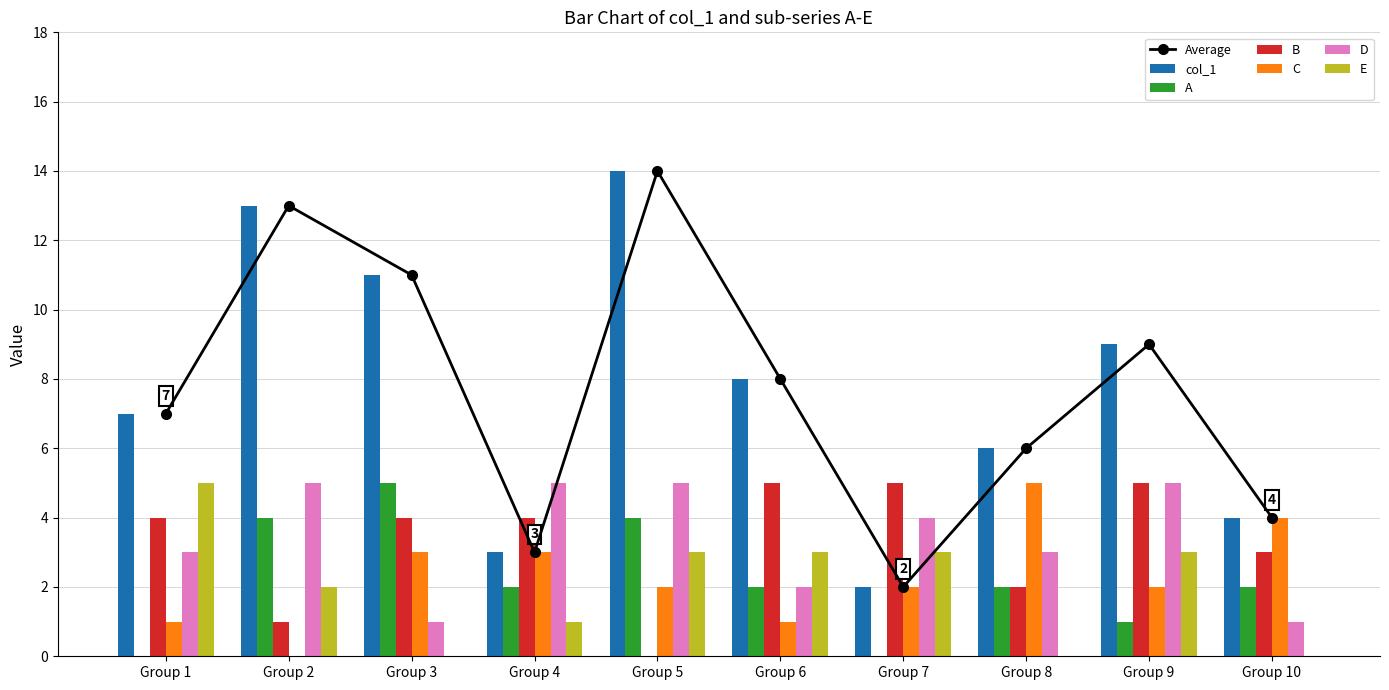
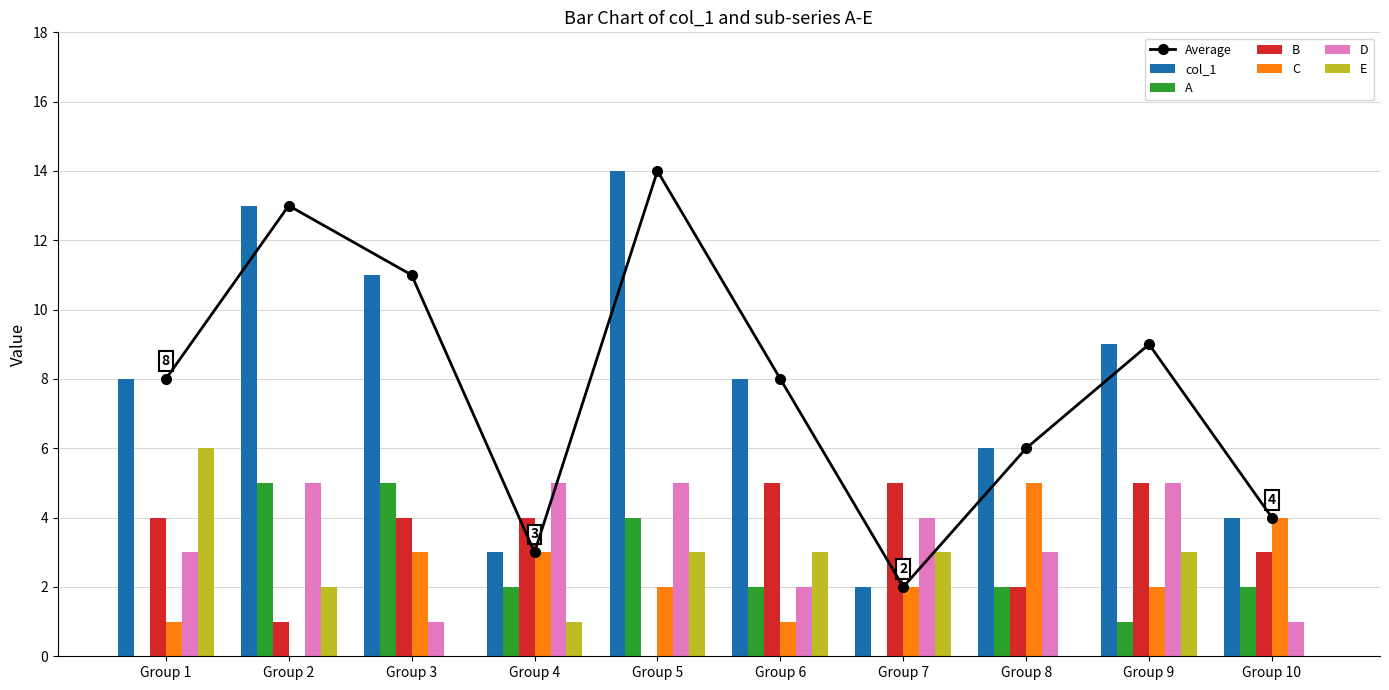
col_1, Group 1: 7 -> 8
Average, Group 1: 7 -> 8
E, Group 1: 5 -> 6
A, Group 2: 4 -> 5
